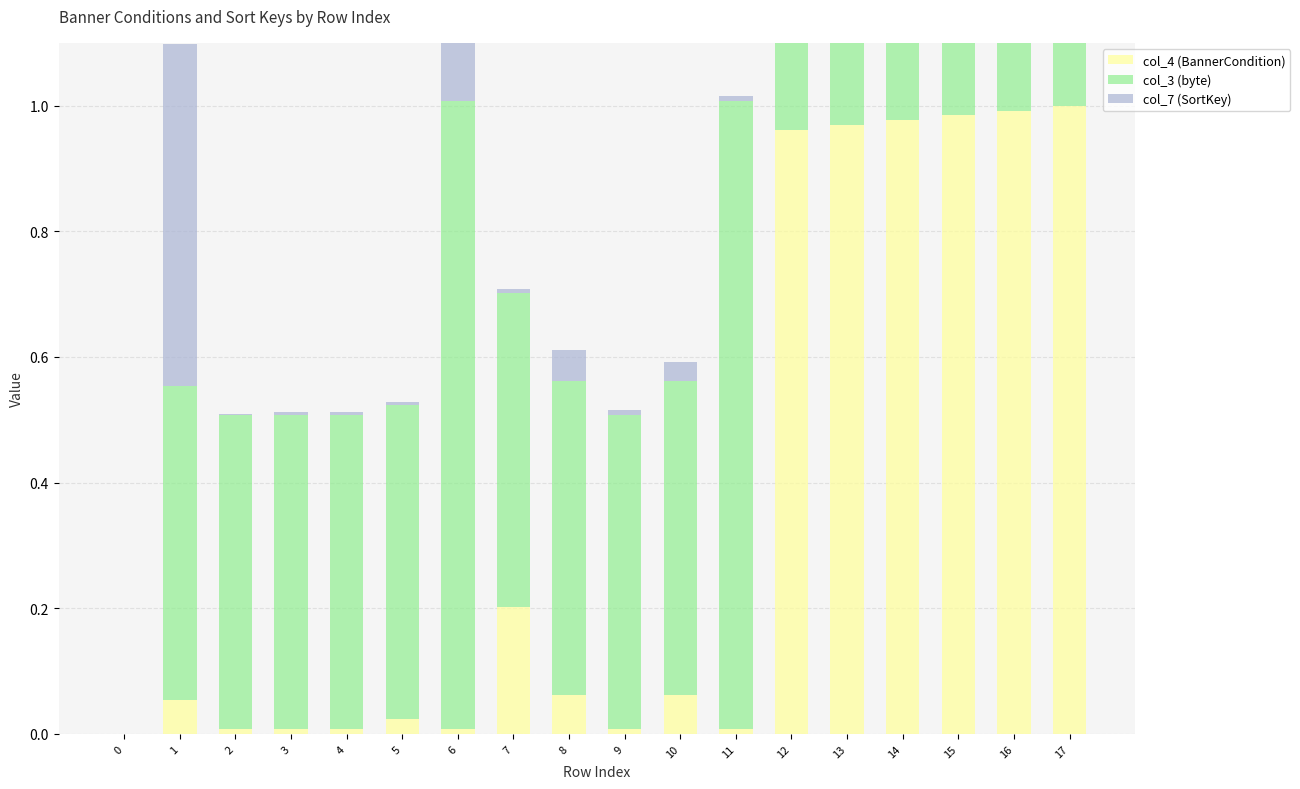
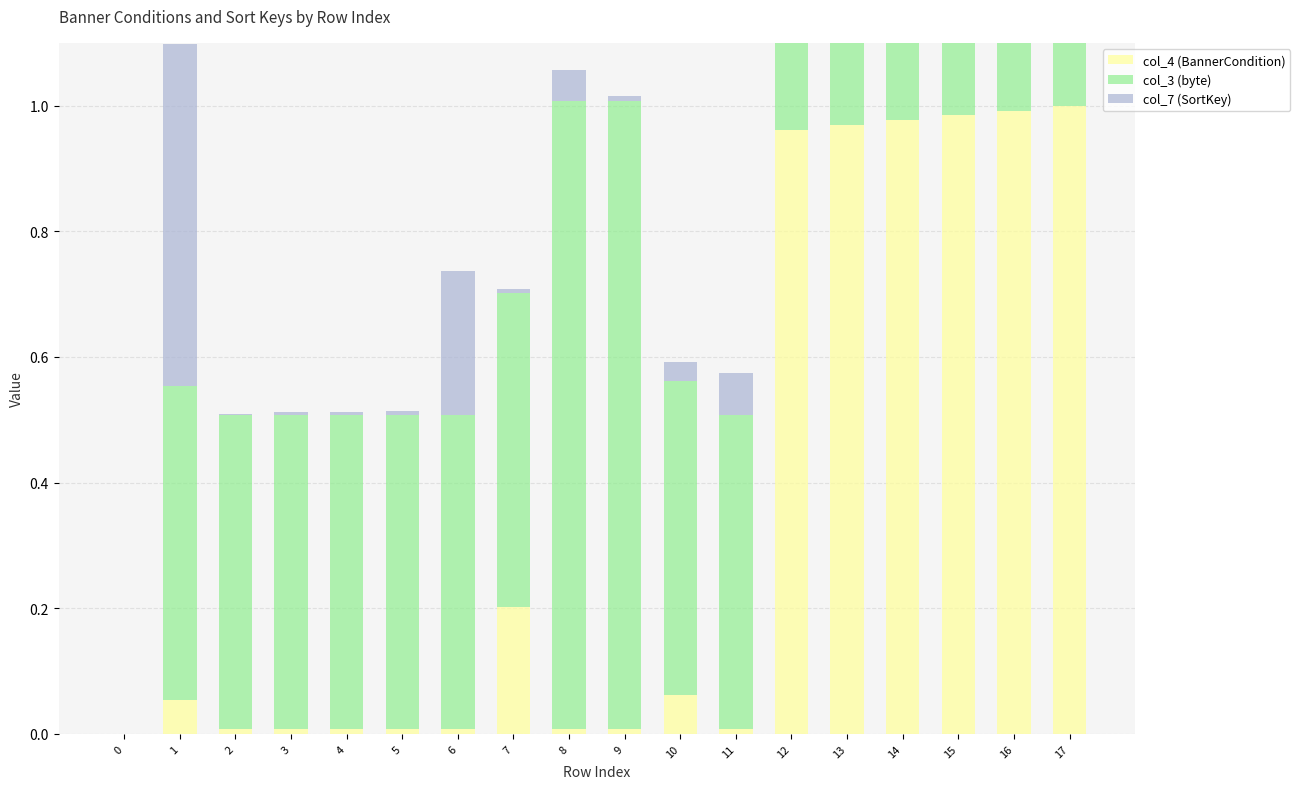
col_4 (BannerCondition), 5: 0.02 -> 0.01
col_3 (byte), 6: 1.00 -> 0.50
col_4 (BannerCondition), 8: 0.06 -> 0.01
col_3 (byte), 8: 0.50 -> 1.00
col_3 (byte), 9: 0.50 -> 1.00
col_3 (byte), 11: 1.00 -> 0.50
col_7 (SortKey), 11: 0.01 -> 0.07
